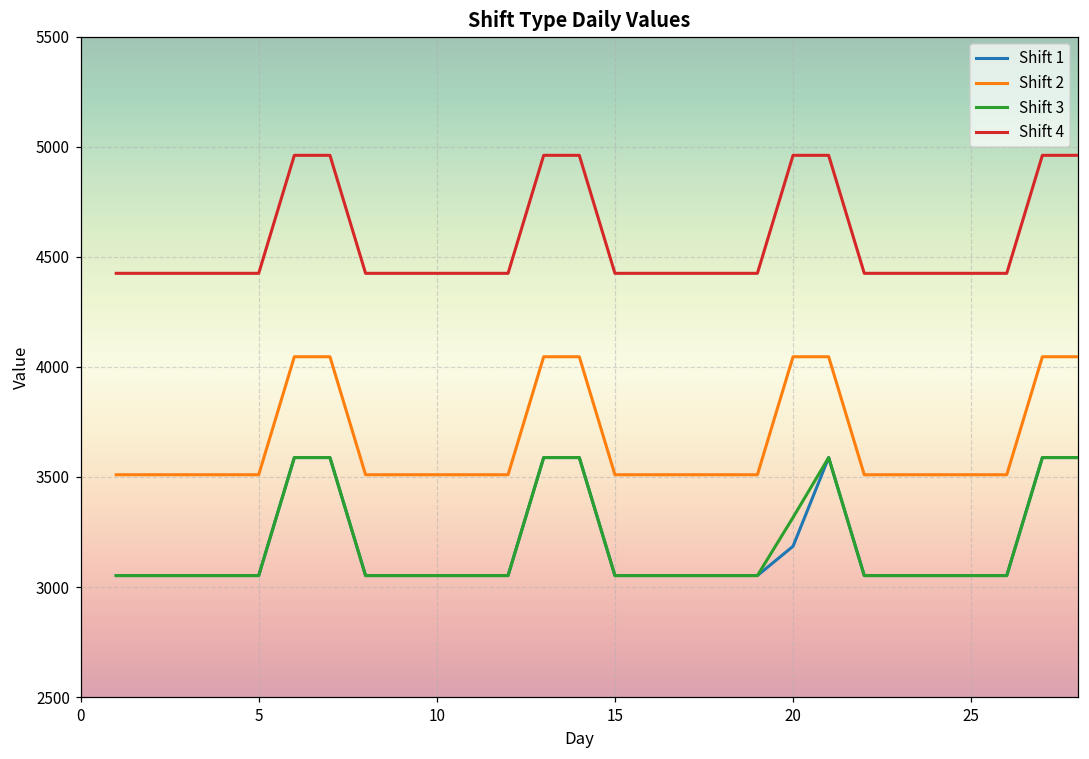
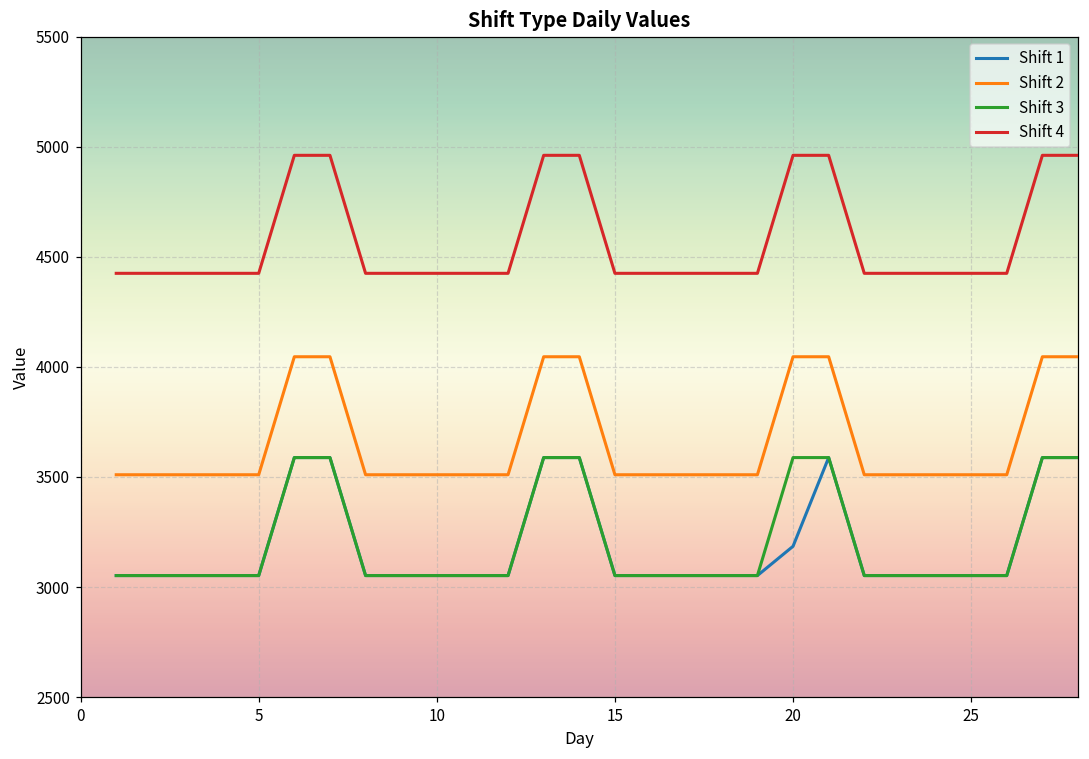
Shift 3, 20: 3320 -> 3590
